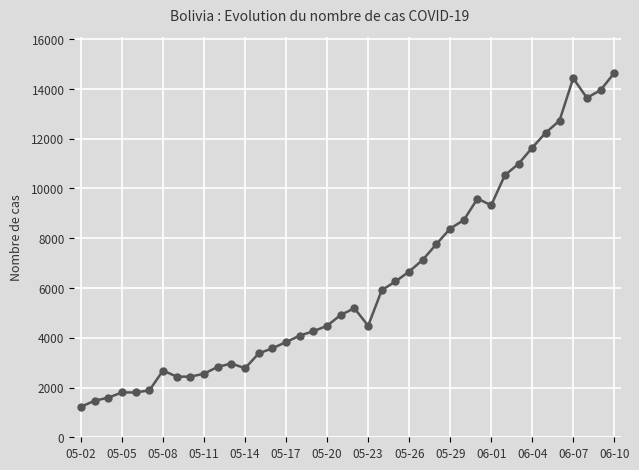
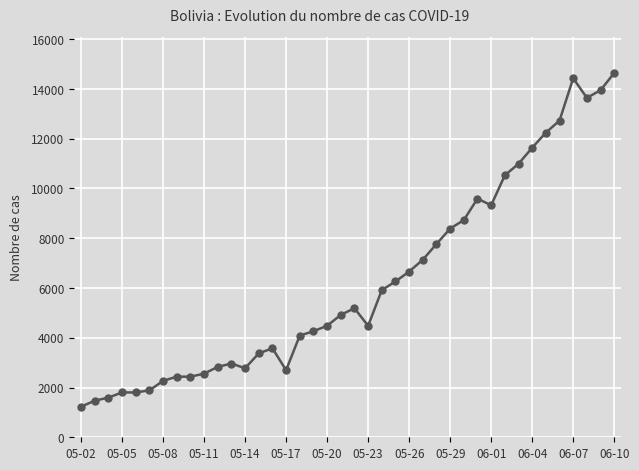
05-08: 2700 -> 2300
05-17: 3800 -> 2700
